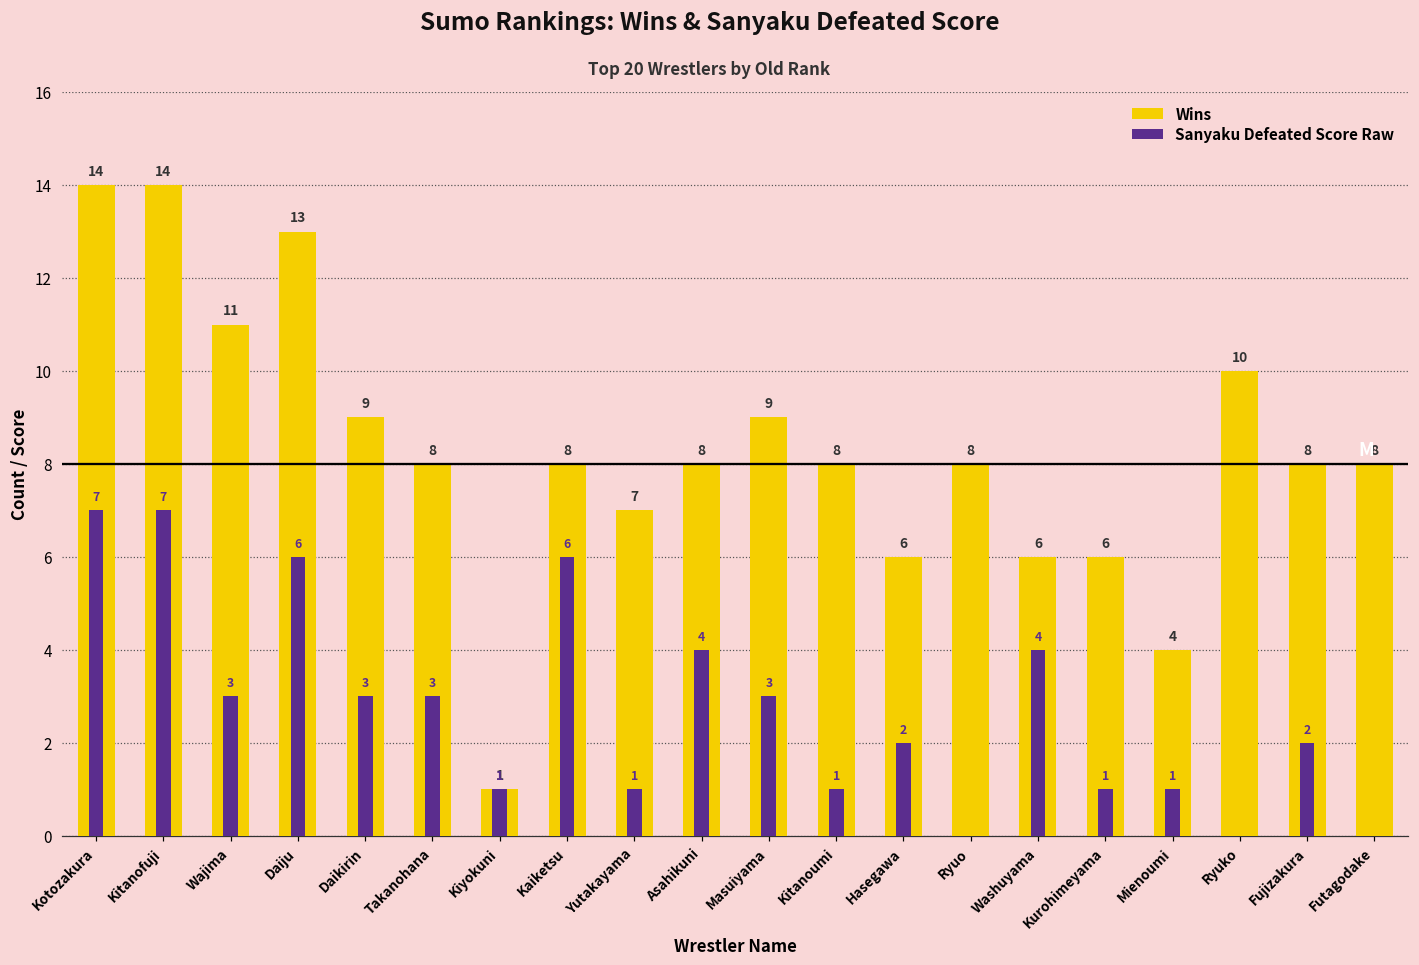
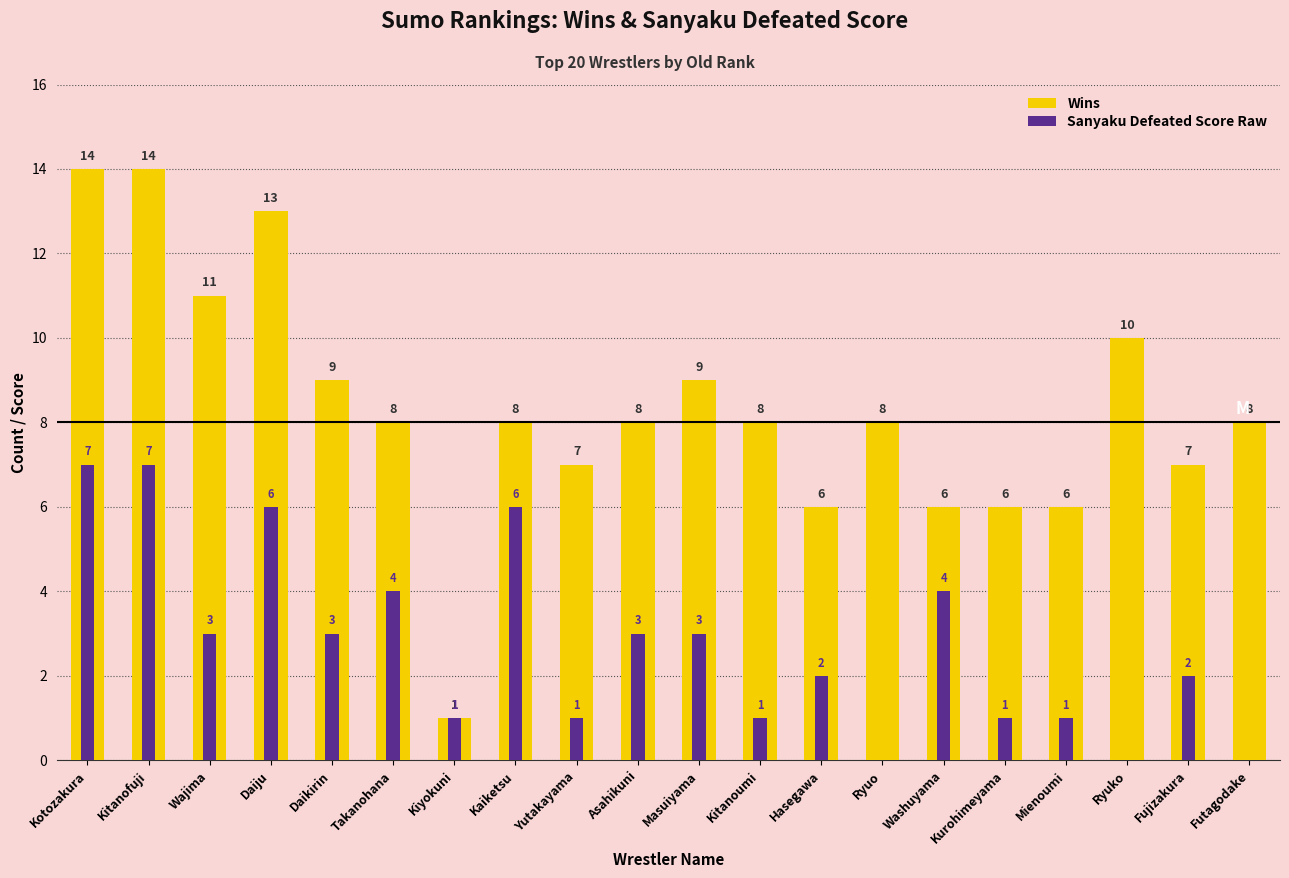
Sanyaku Defeated Score Raw, Takanohana: 3 -> 4
Sanyaku Defeated Score Raw, Asahikuni: 4 -> 3
Wins, Mienoumi: 4 -> 6
Wins, Fujizakura: 8 -> 7
